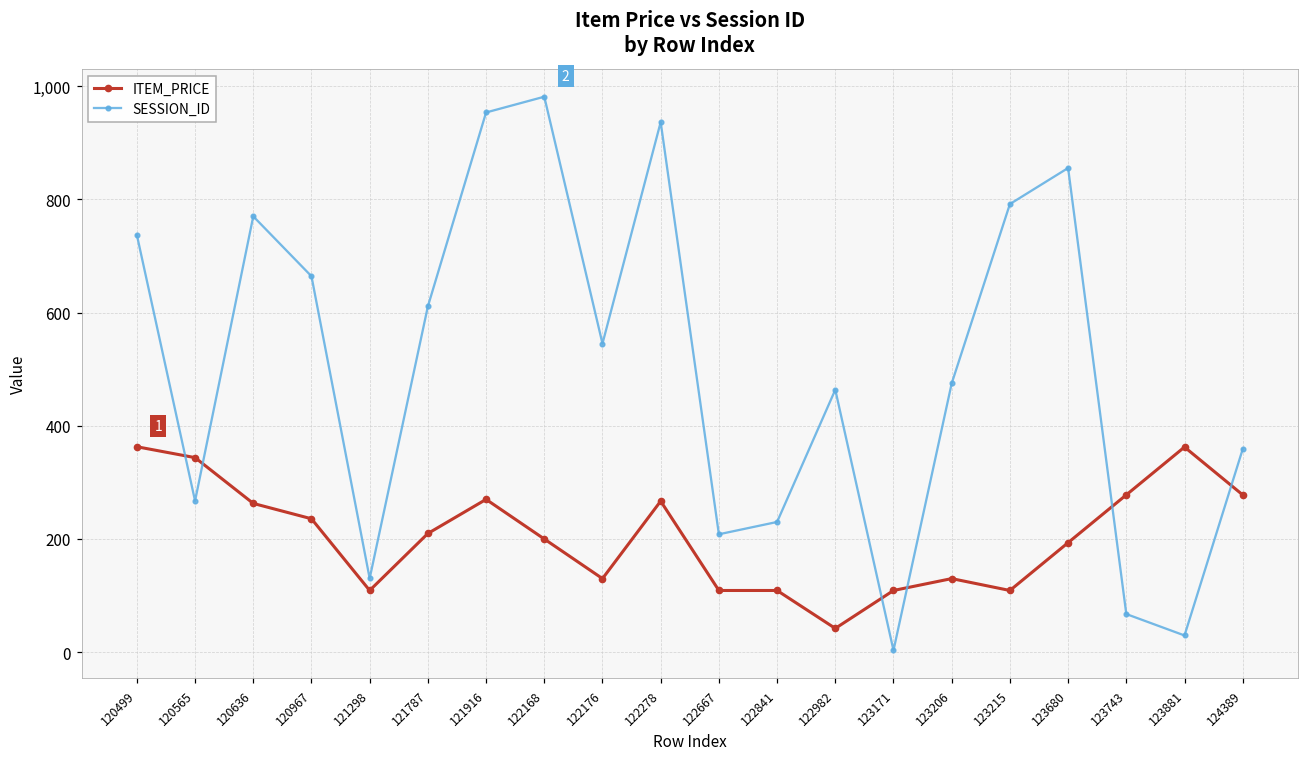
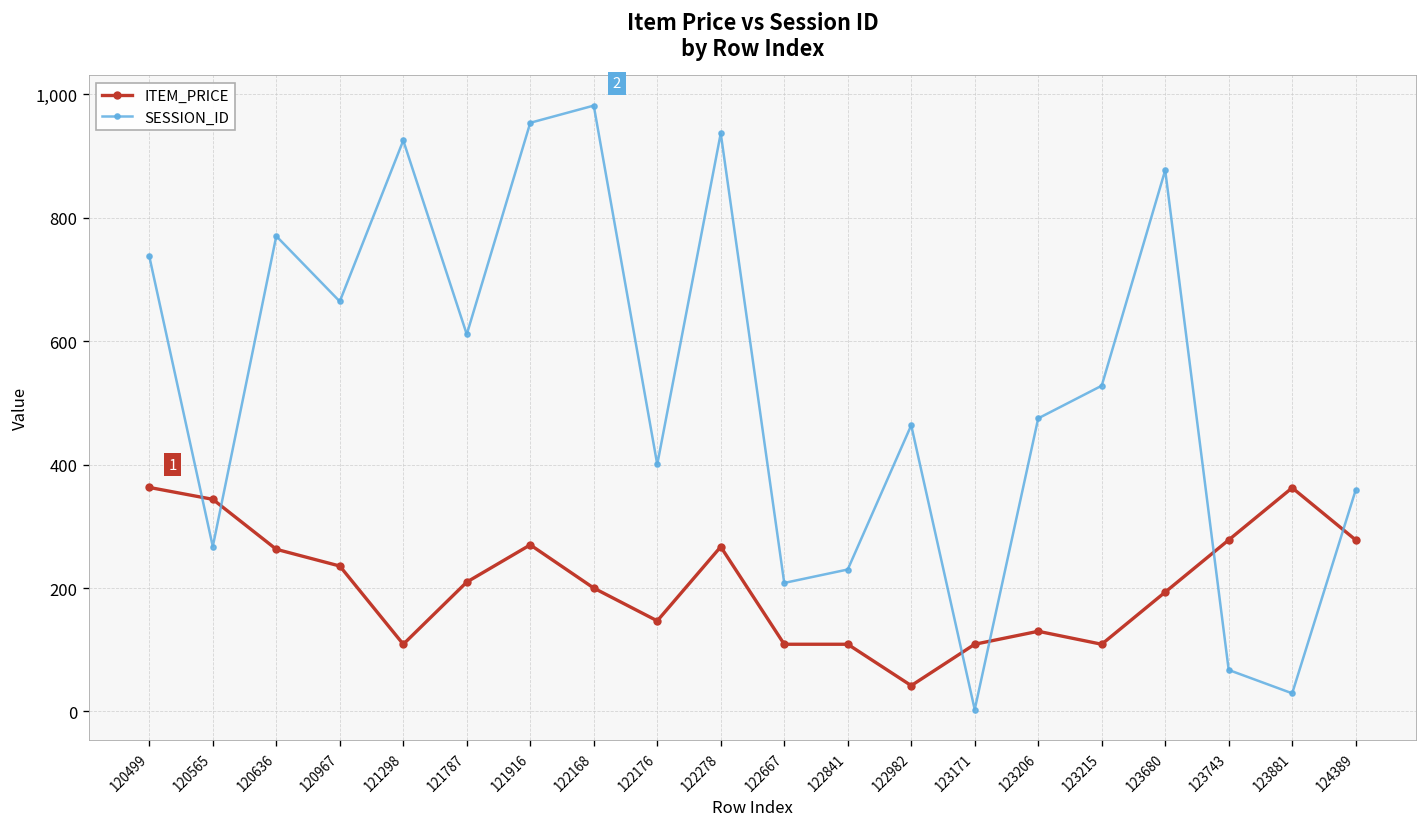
SESSION_ID, 121298: 130 -> 920
ITEM_PRICE, 122176: 130 -> 150
SESSION_ID, 122176: 550 -> 400
SESSION_ID, 123215: 790 -> 530
SESSION_ID, 123680: 860 -> 880
